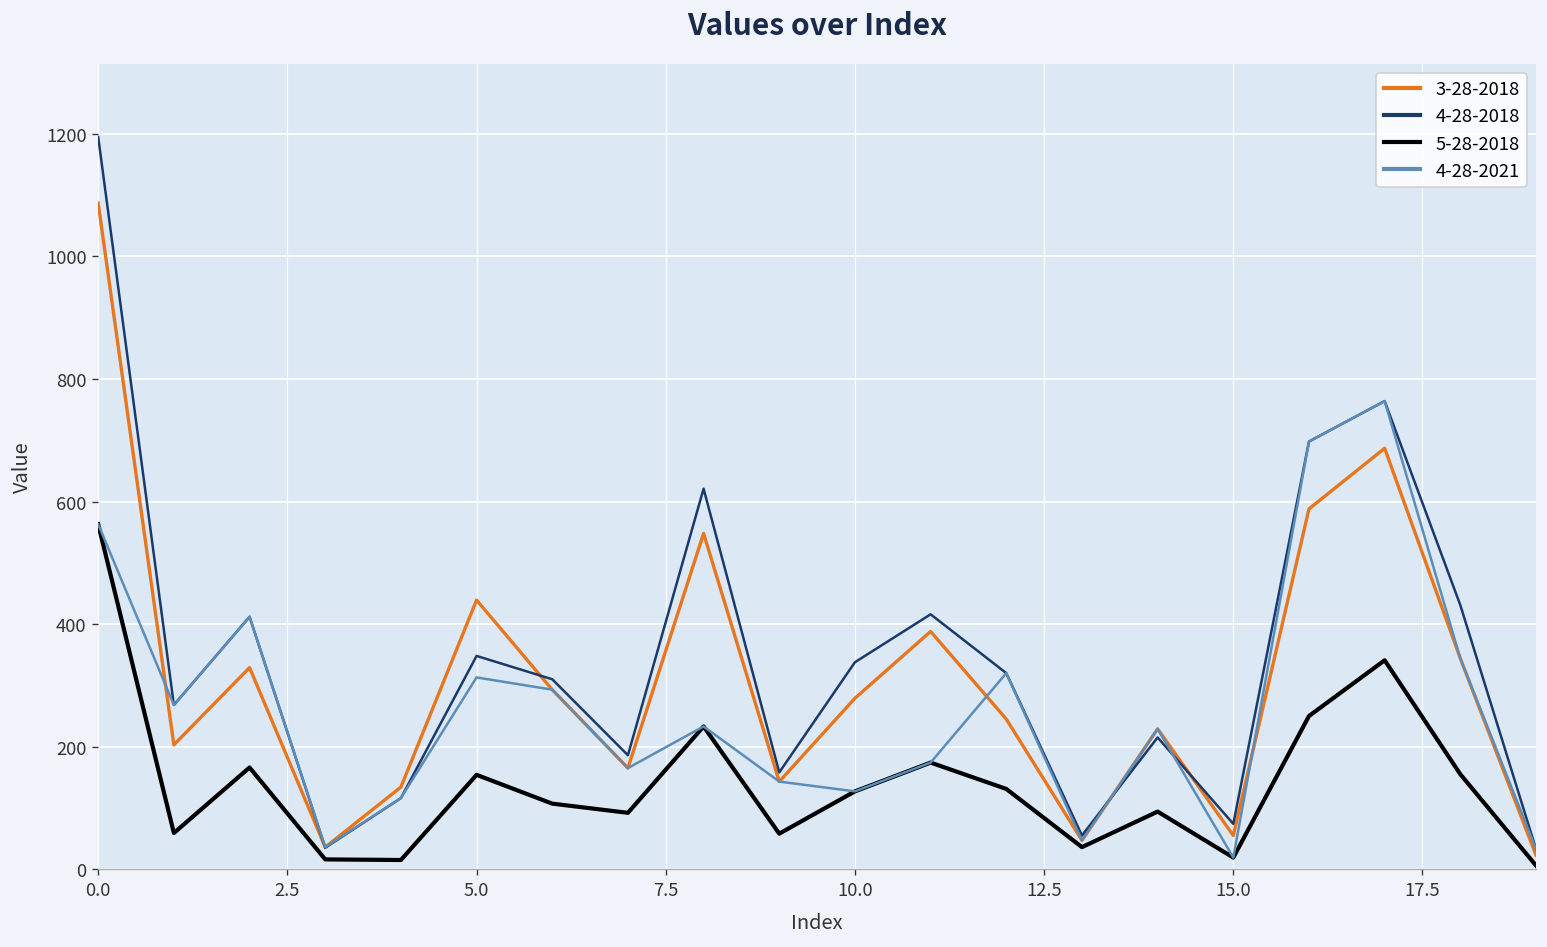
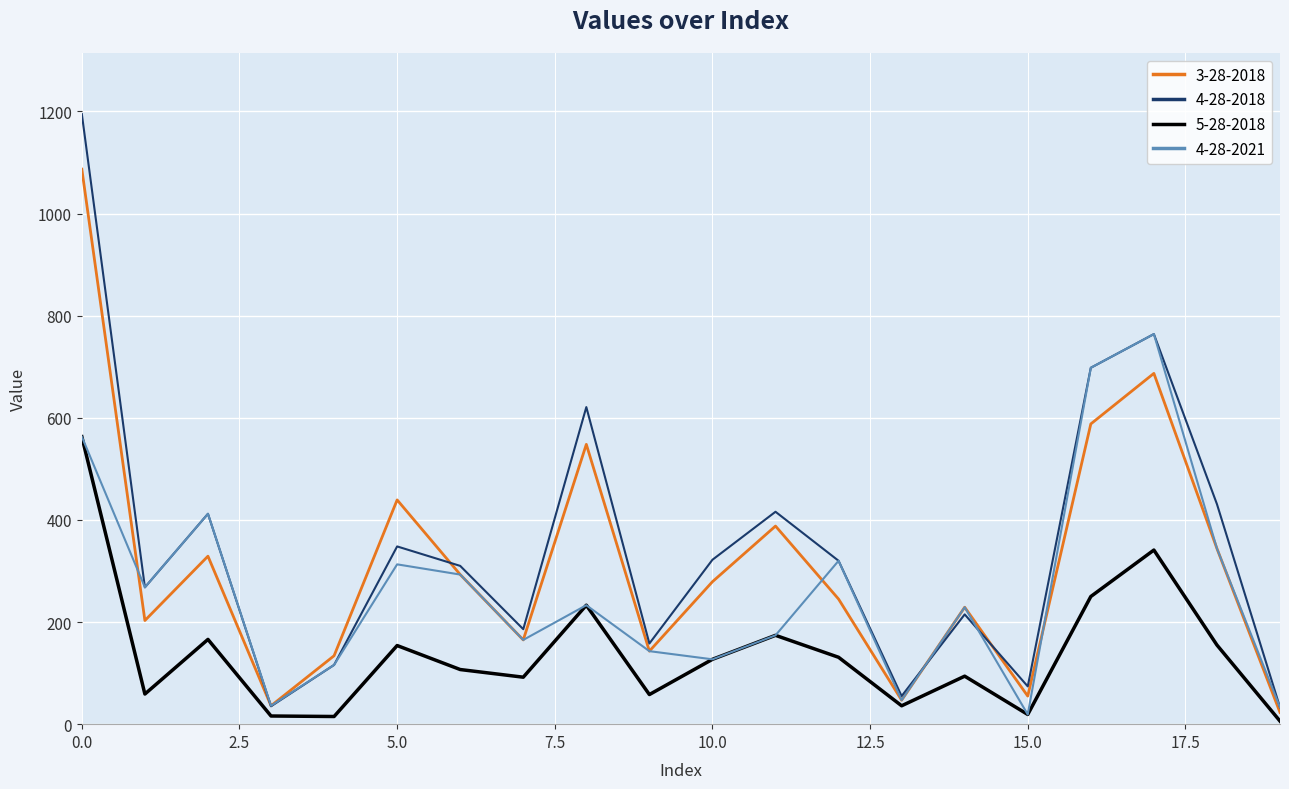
4-28-2018, 10.0: 340 -> 320
